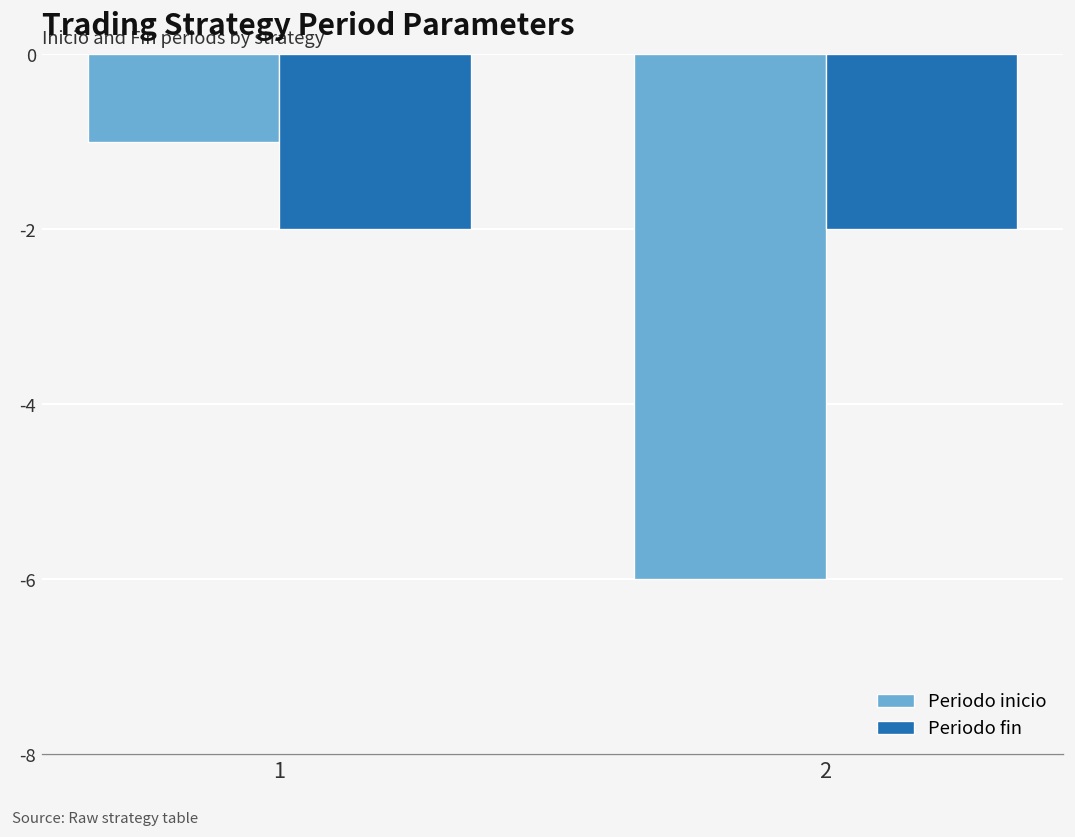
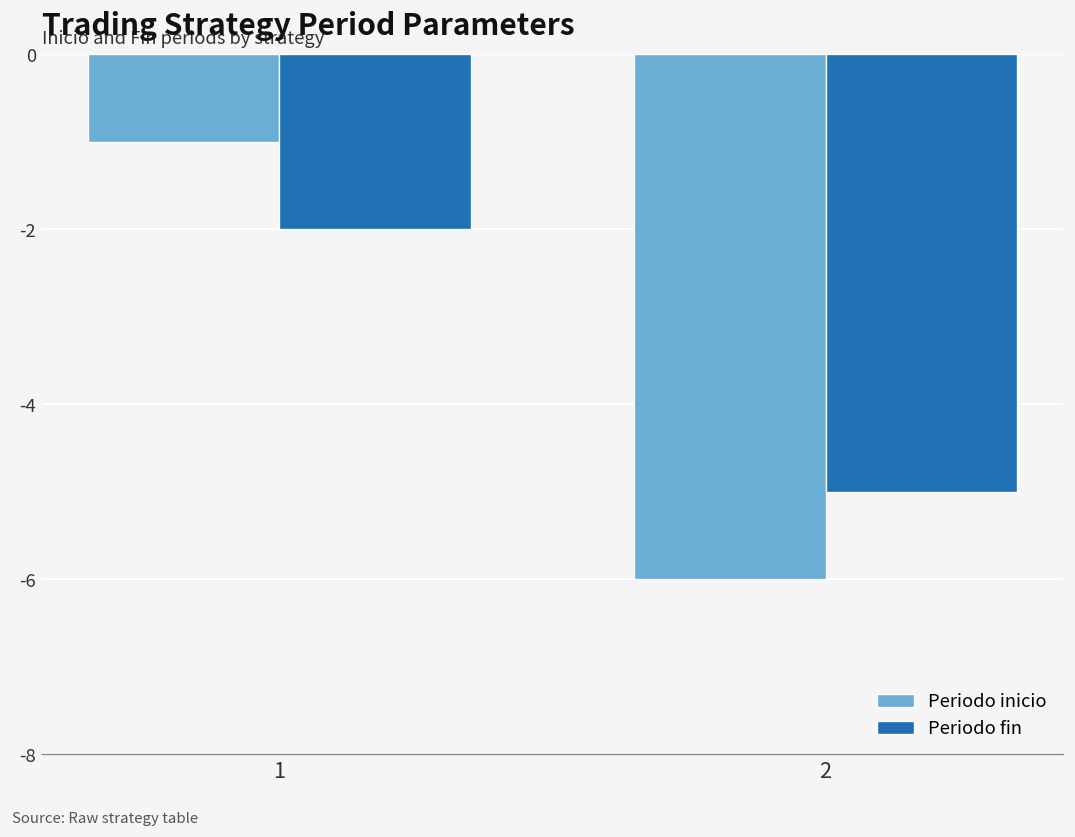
Periodo fin, 2: -2 -> -5
